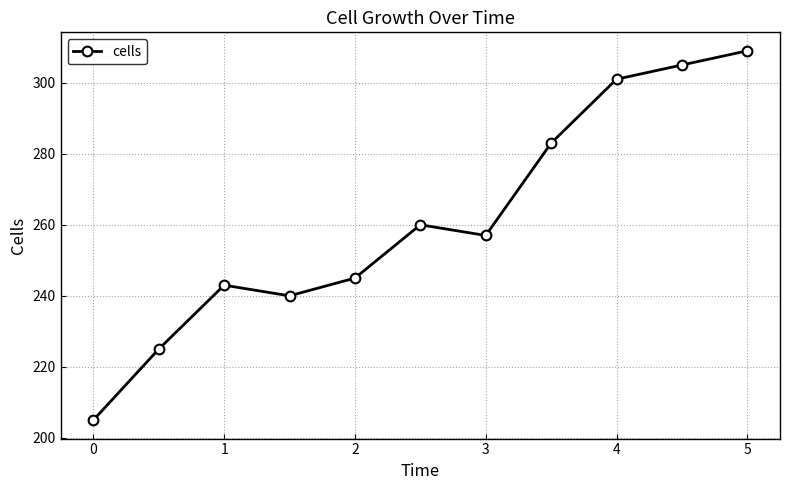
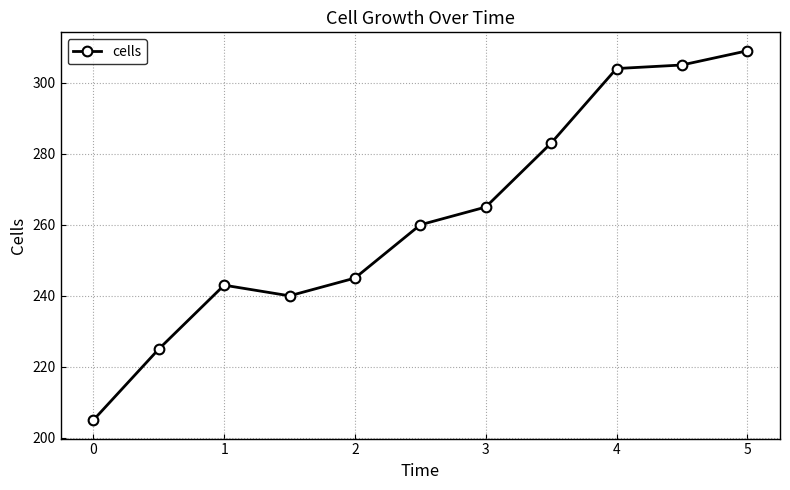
3: 257 -> 265
4: 301 -> 304
